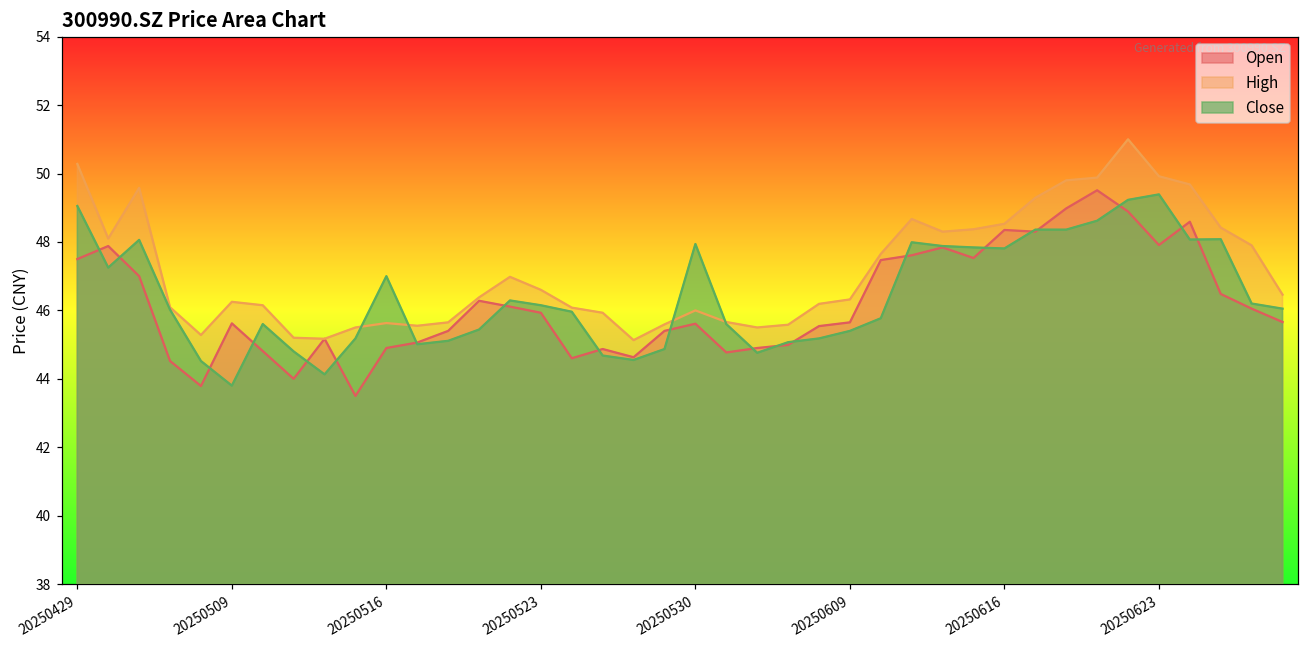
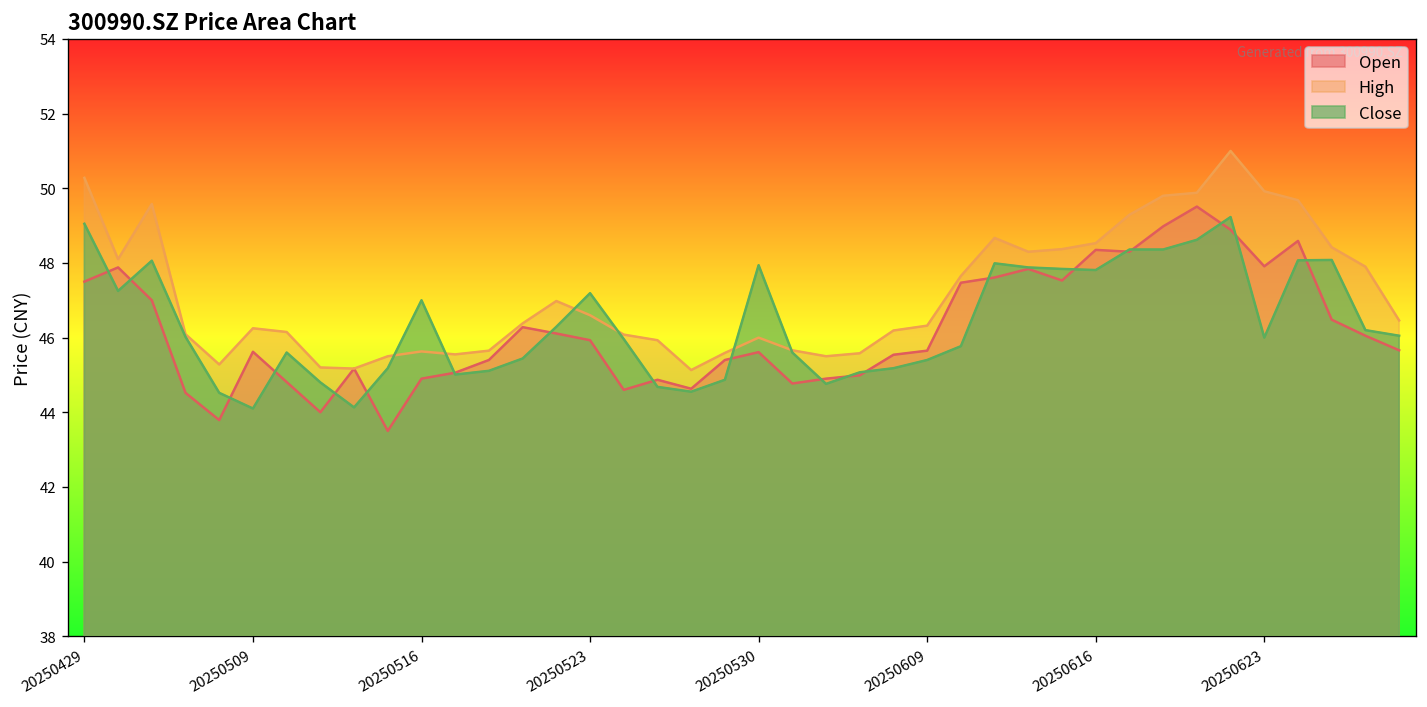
Close, 20250509: 43.8 -> 44.1
Close, 20250523: 46.2 -> 47.2
Close, 20250623: 49.4 -> 46.0
